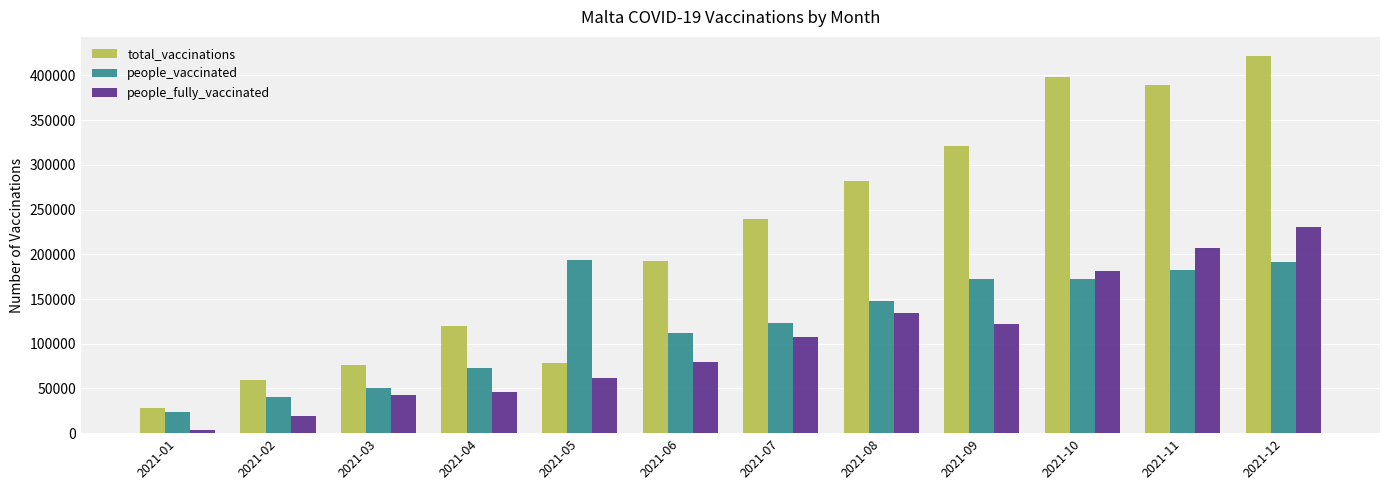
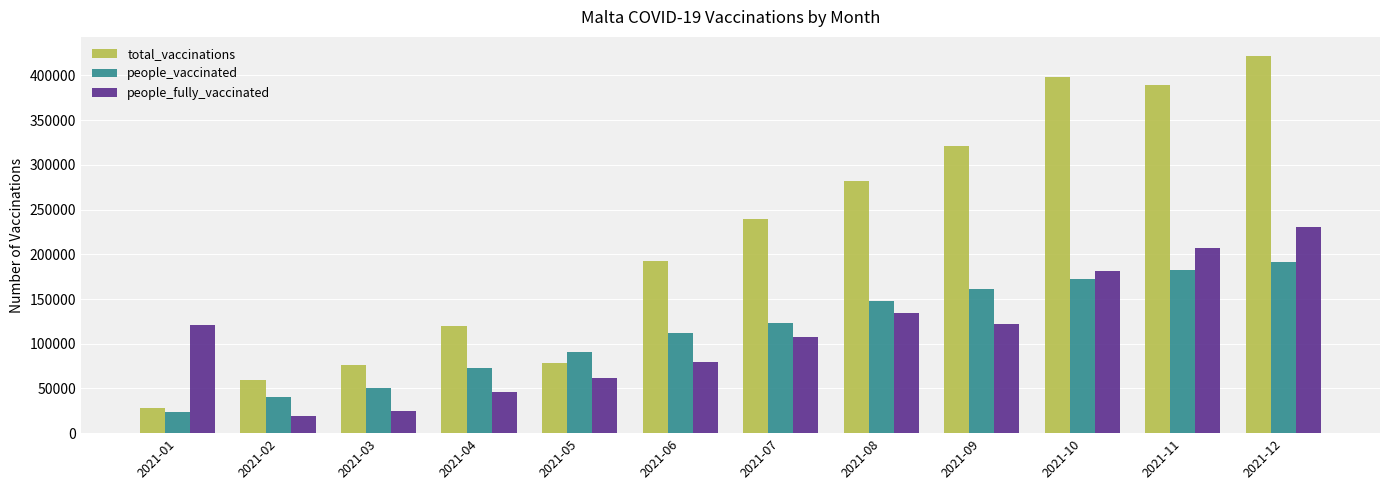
people_fully_vaccinated, 2021-01: 0 -> 120000
people_fully_vaccinated, 2021-03: 40000 -> 30000
people_vaccinated, 2021-05: 190000 -> 90000
people_vaccinated, 2021-09: 170000 -> 160000
